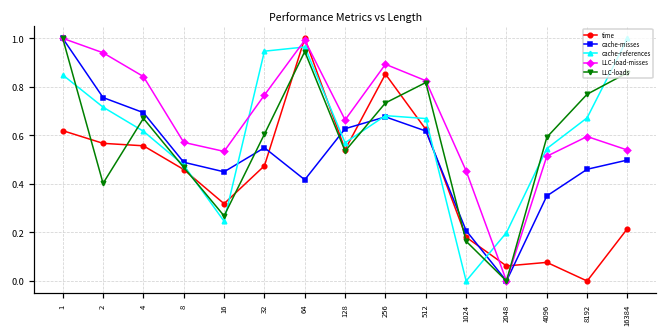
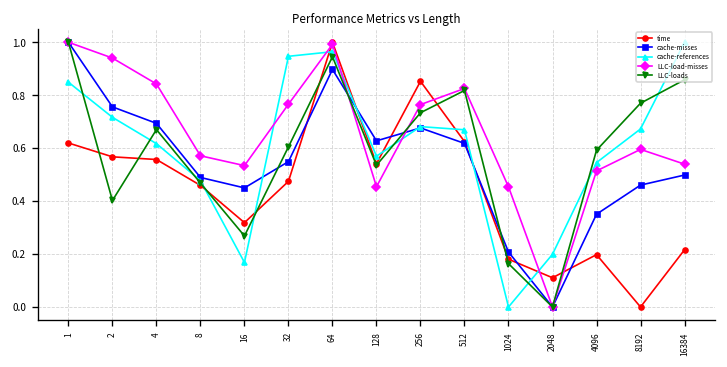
cache-references, 16: 0.25 -> 0.17
cache-misses, 64: 0.42 -> 0.90
LLC-load-misses, 128: 0.66 -> 0.45
LLC-load-misses, 256: 0.89 -> 0.76
time, 2048: 0.06 -> 0.11
time, 4096: 0.08 -> 0.20
